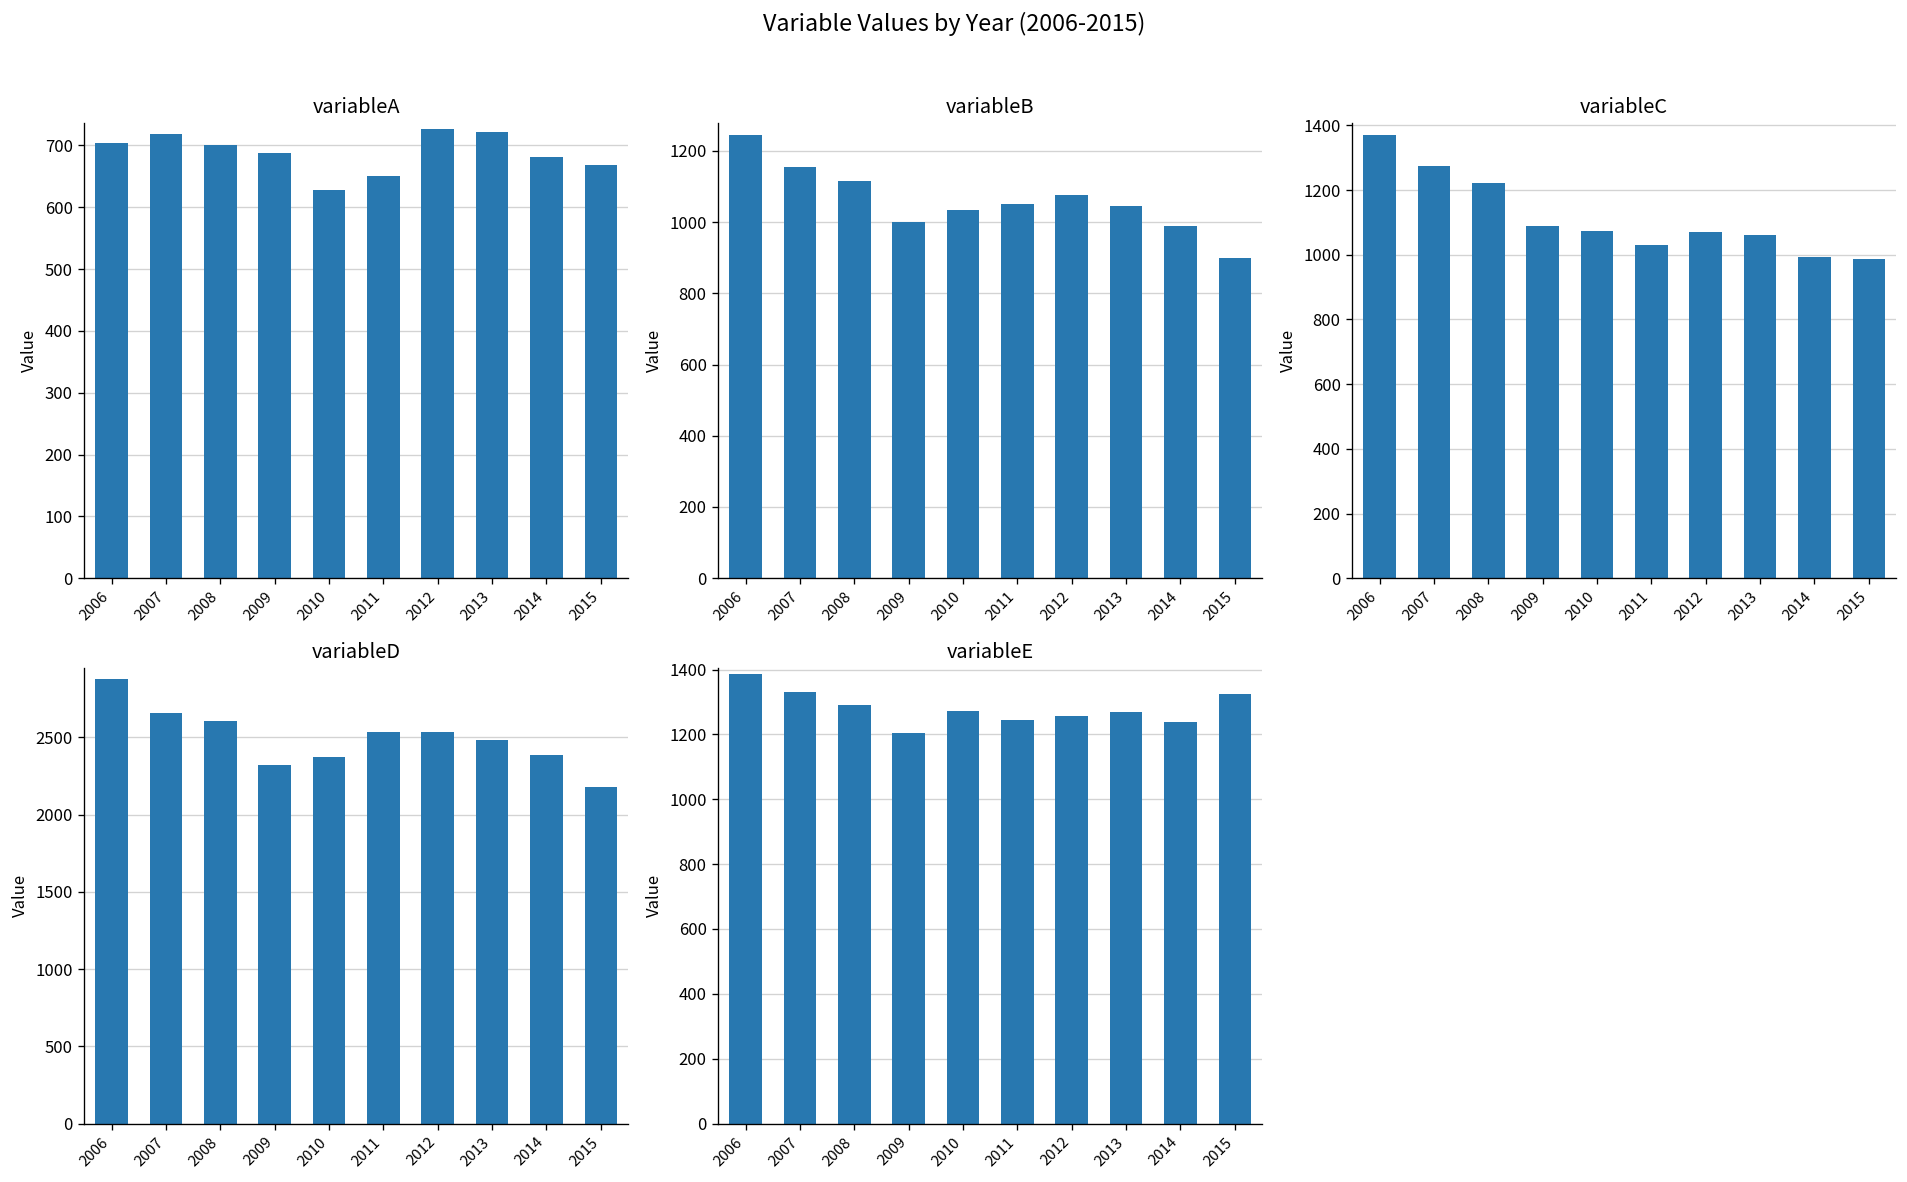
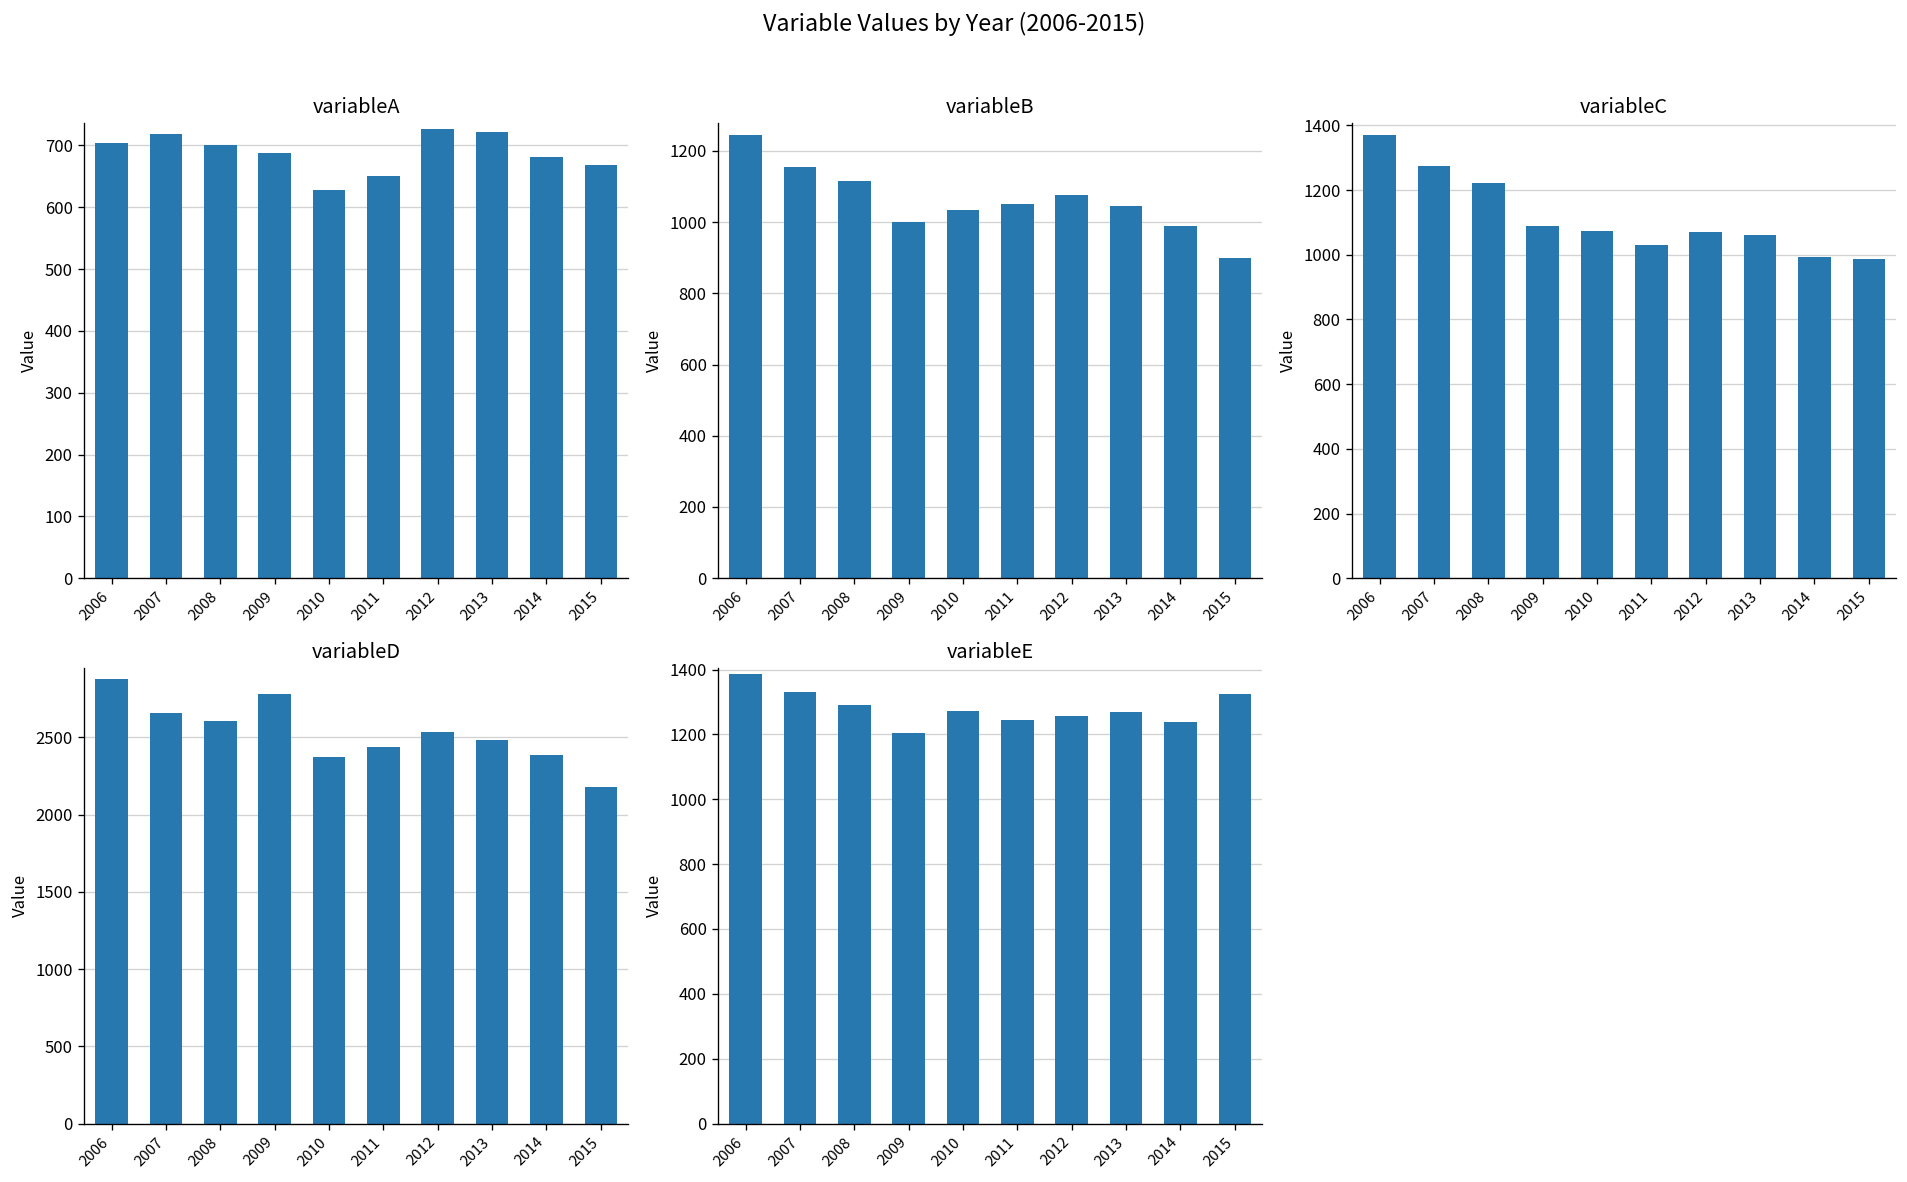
variableD, 2009: 2320 -> 2780
variableD, 2011: 2530 -> 2440
